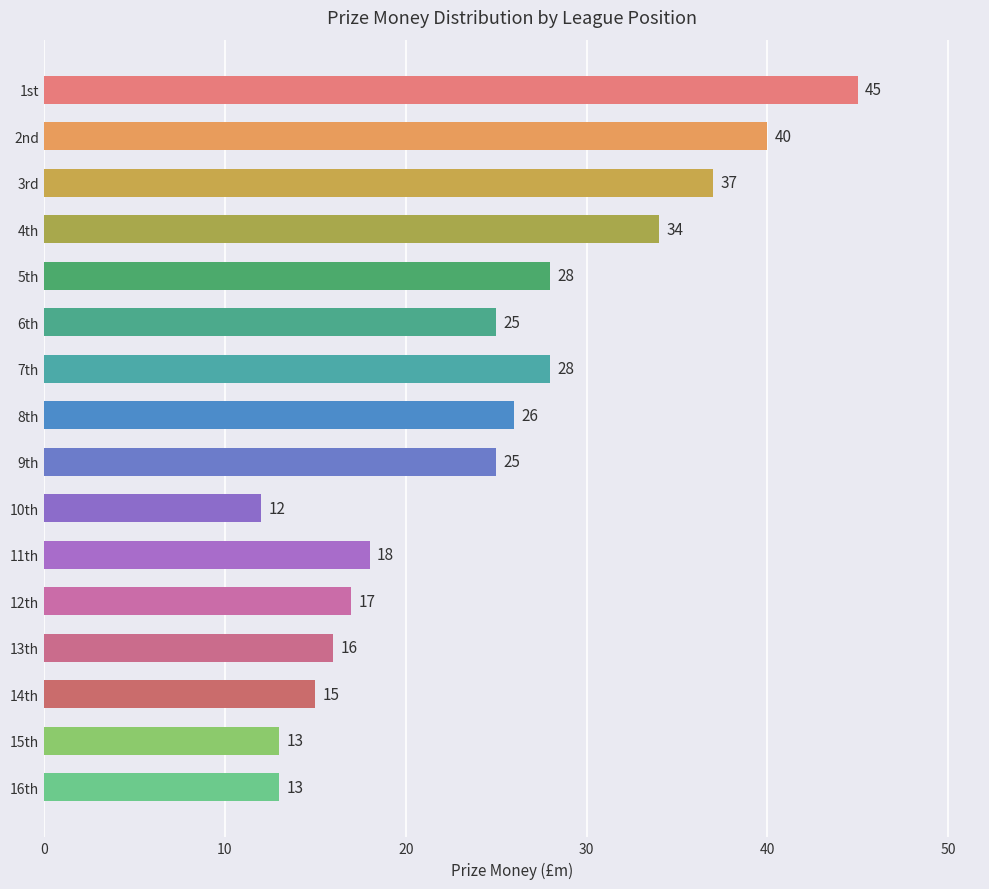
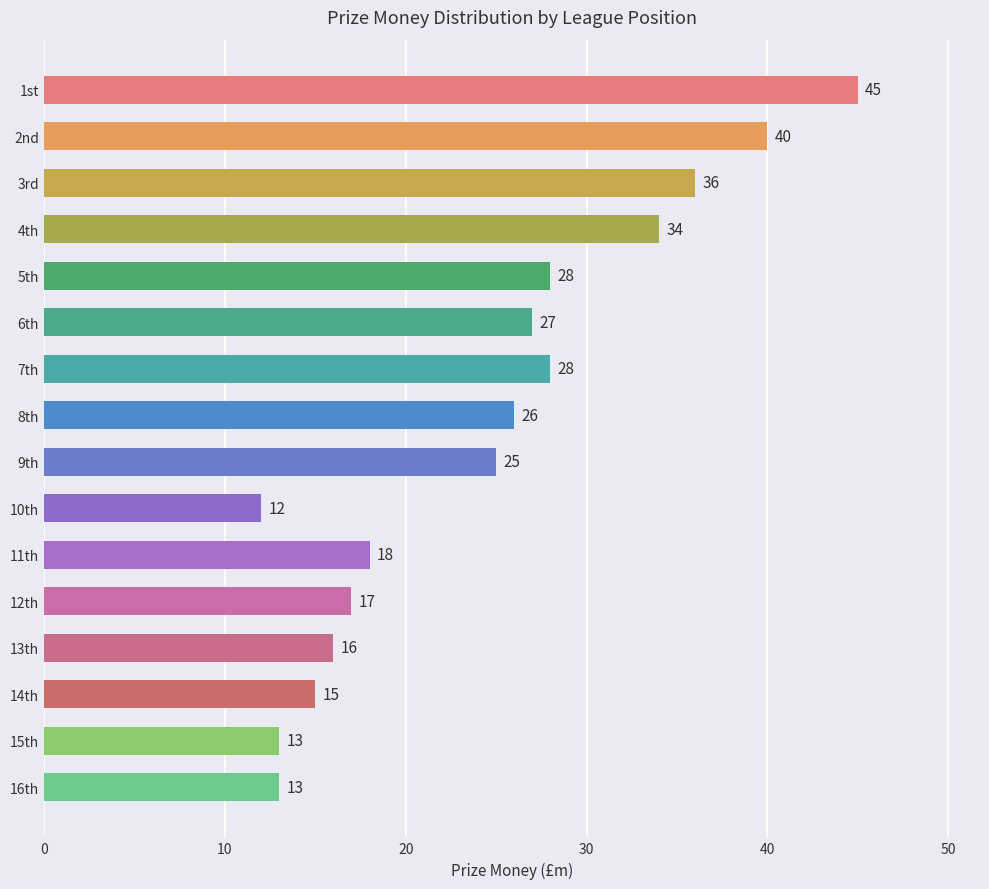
3rd: 37 -> 36
6th: 25 -> 27
